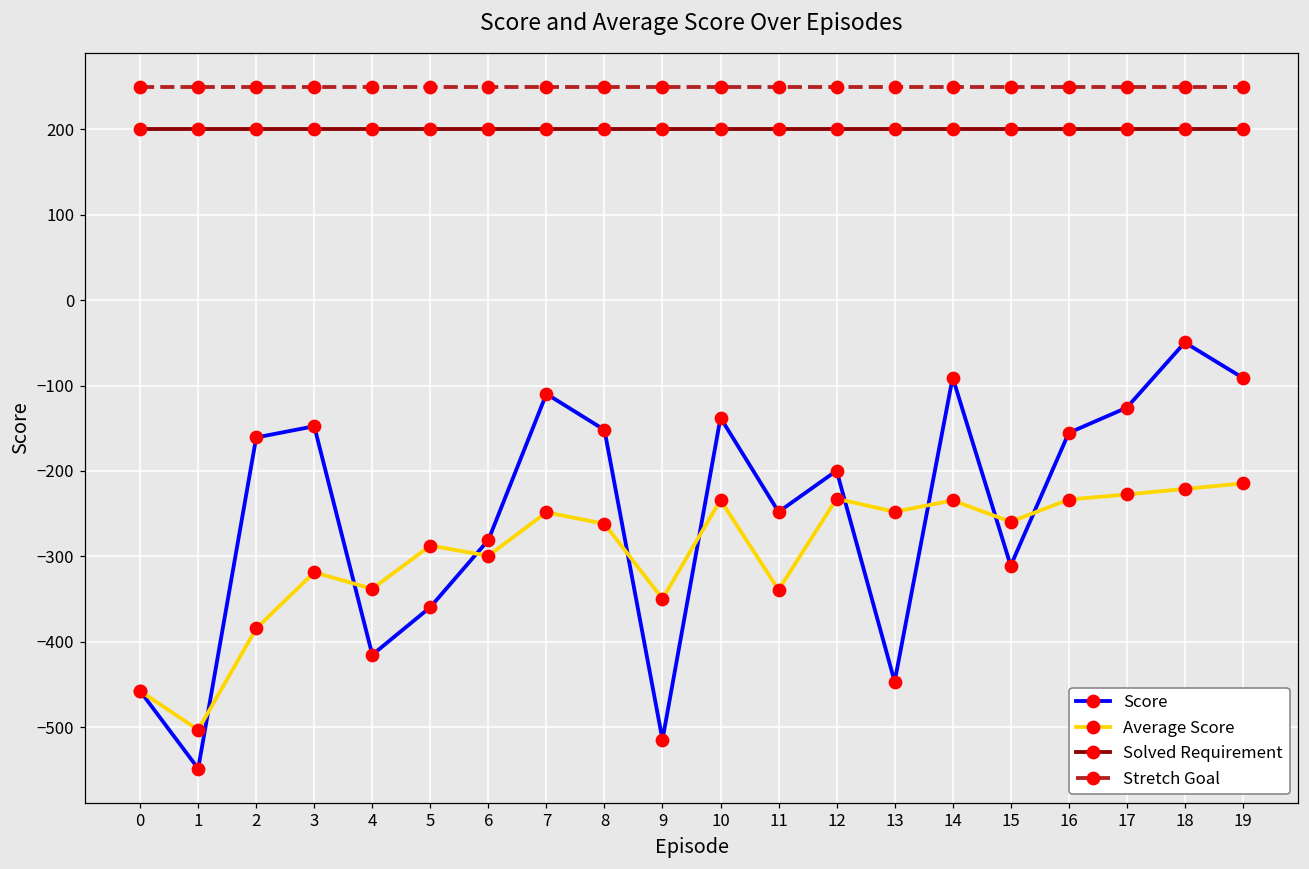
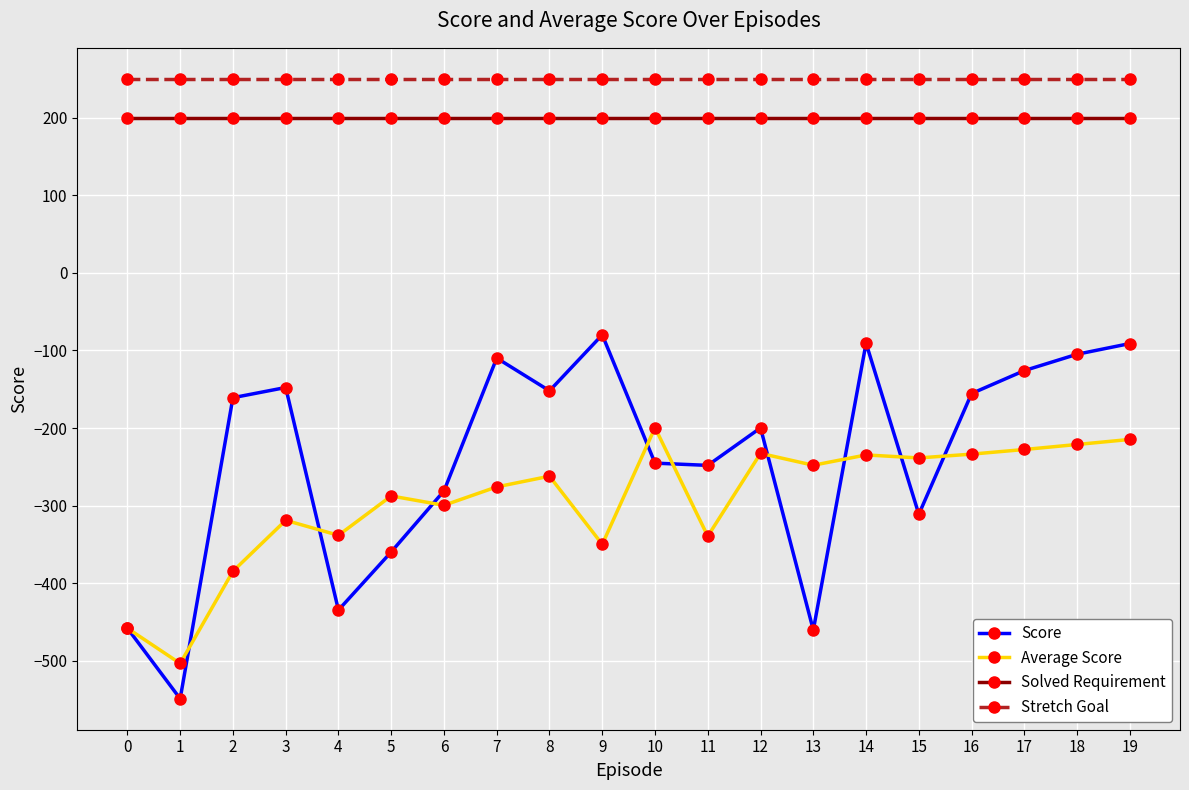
Score, 4: -420 -> -430
Average Score, 7: -250 -> -280
Score, 9: -510 -> -80
Score, 10: -140 -> -250
Average Score, 10: -230 -> -200
Score, 13: -450 -> -460
Average Score, 15: -260 -> -240
Score, 18: -50 -> -100
